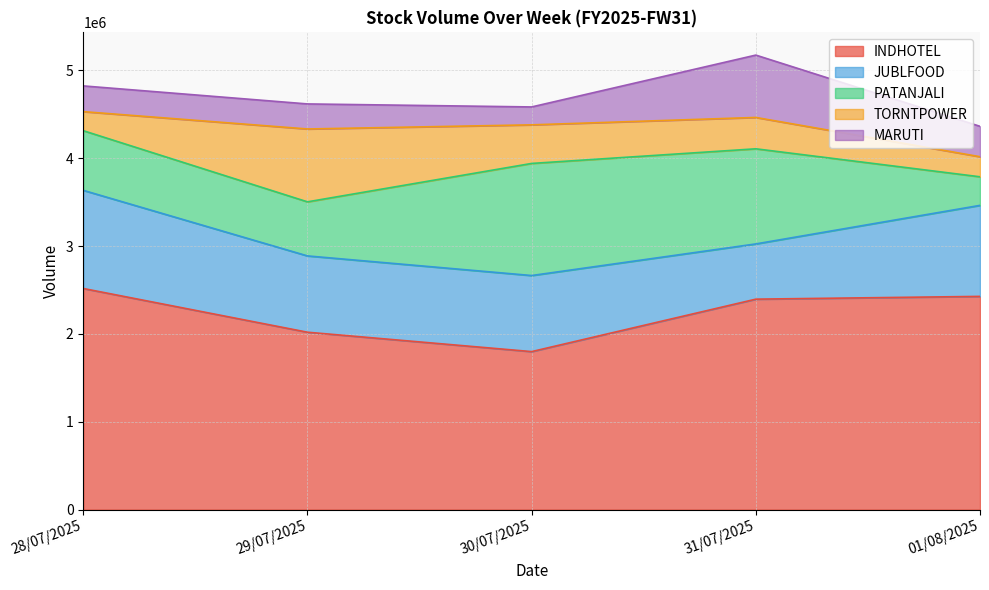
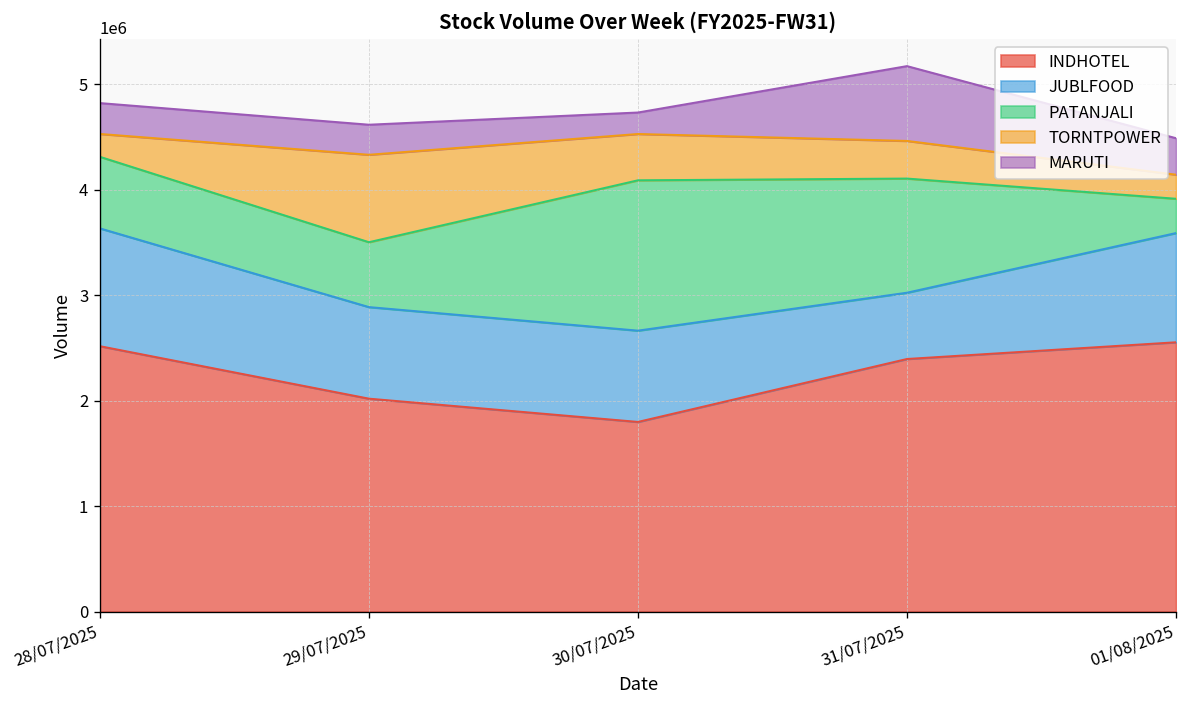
PATANJALI, 30/07/2025: 1300000 -> 1400000
INDHOTEL, 01/08/2025: 2400000 -> 2600000
